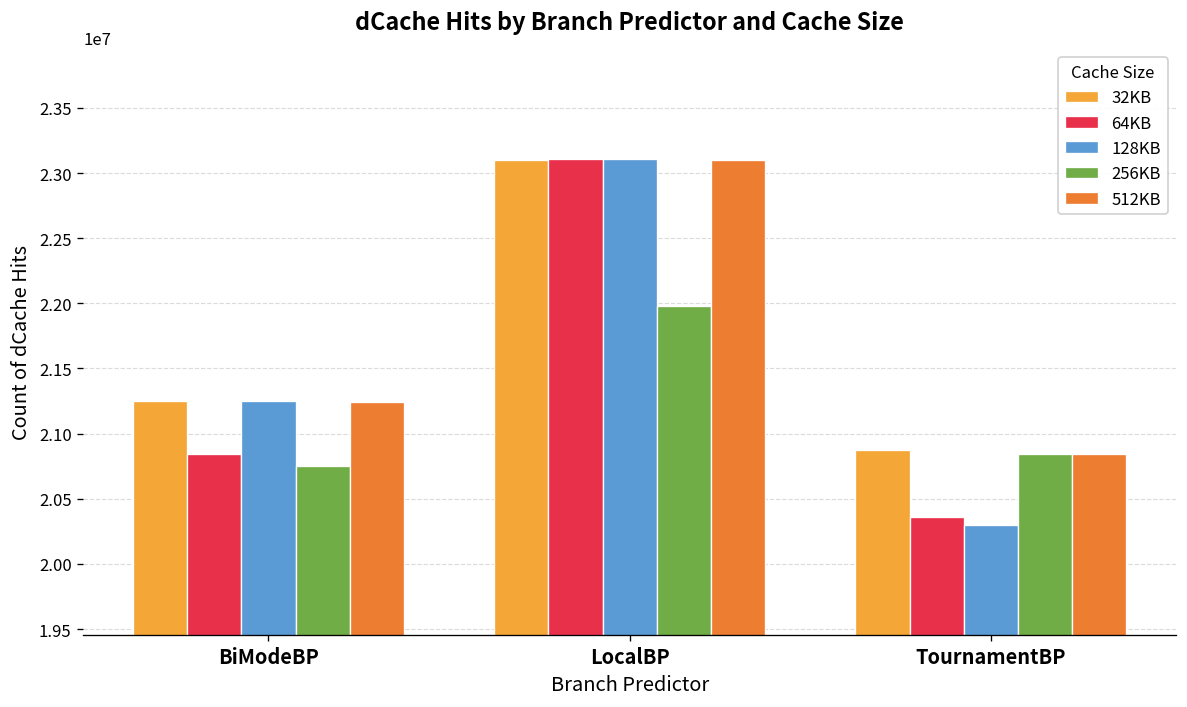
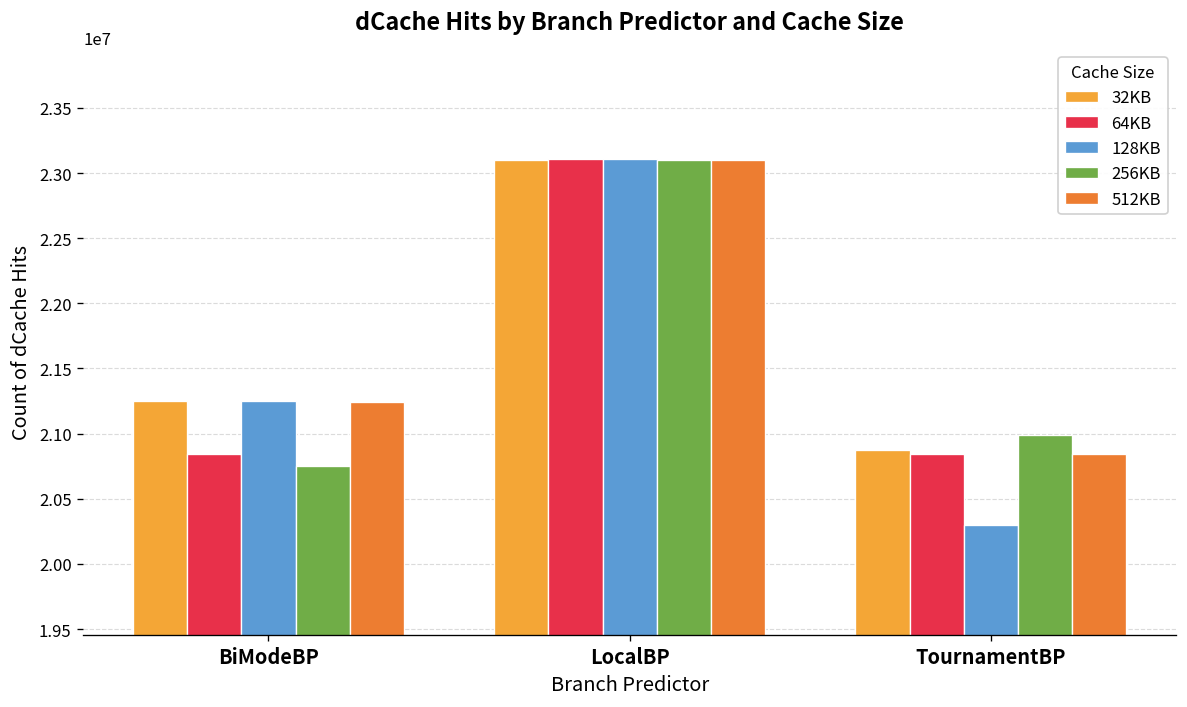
256KB, LocalBP: 21980000 -> 23100000
64KB, TournamentBP: 20360000 -> 20840000
256KB, TournamentBP: 20840000 -> 20990000
